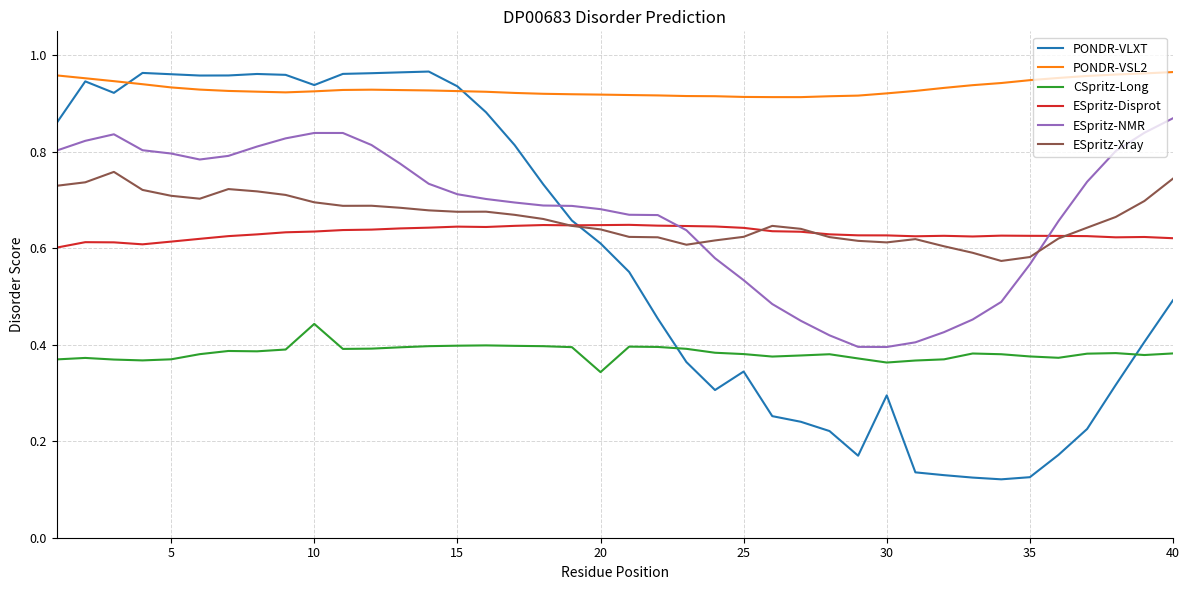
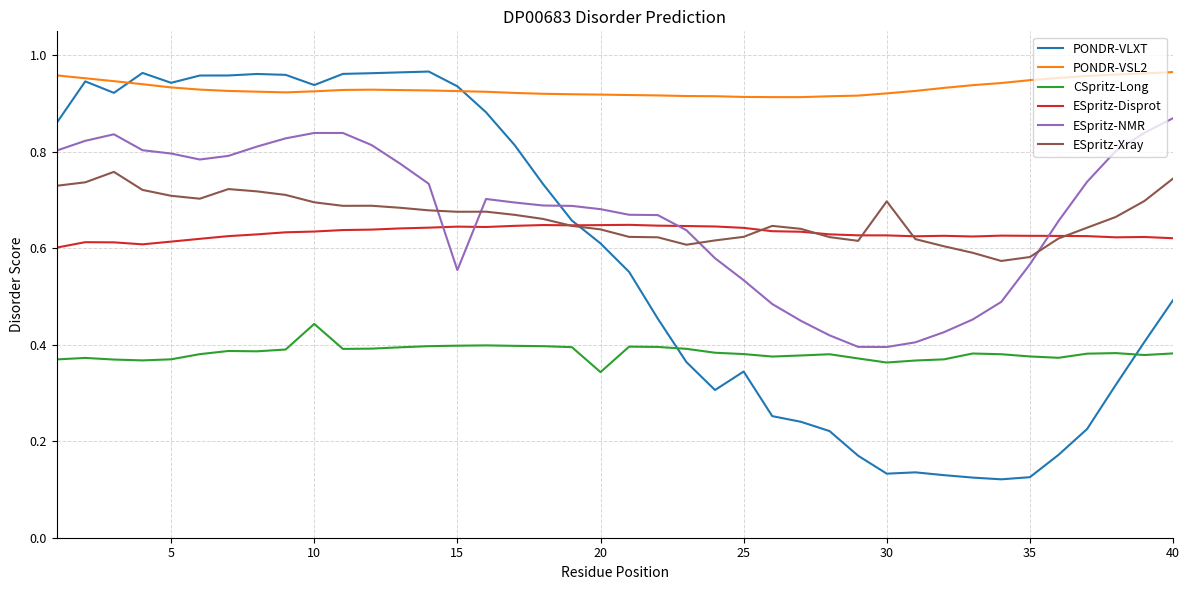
PONDR-VLXT, 5: 0.96 -> 0.94
ESpritz-NMR, 15: 0.71 -> 0.55
PONDR-VLXT, 30: 0.30 -> 0.13
ESpritz-Xray, 30: 0.61 -> 0.70
